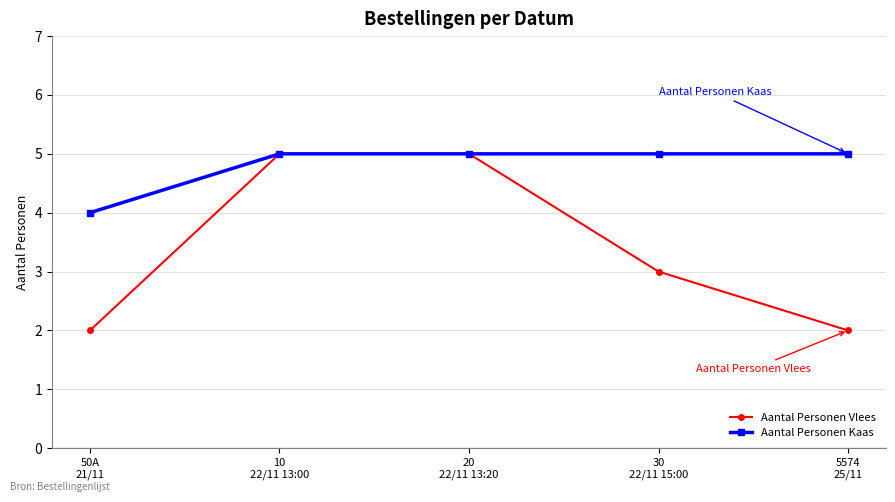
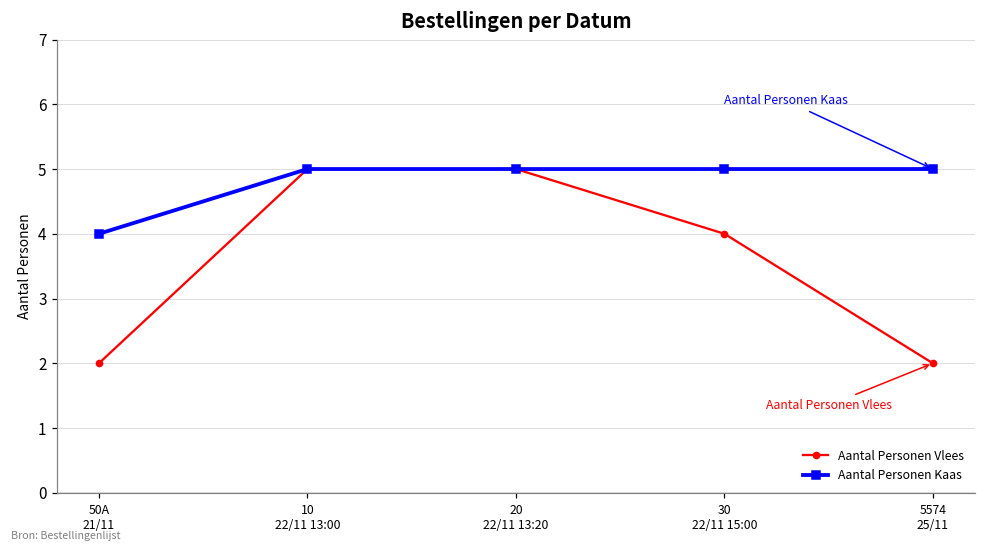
Aantal Personen Vlees, 30 22/11 15:00: 3 -> 4
